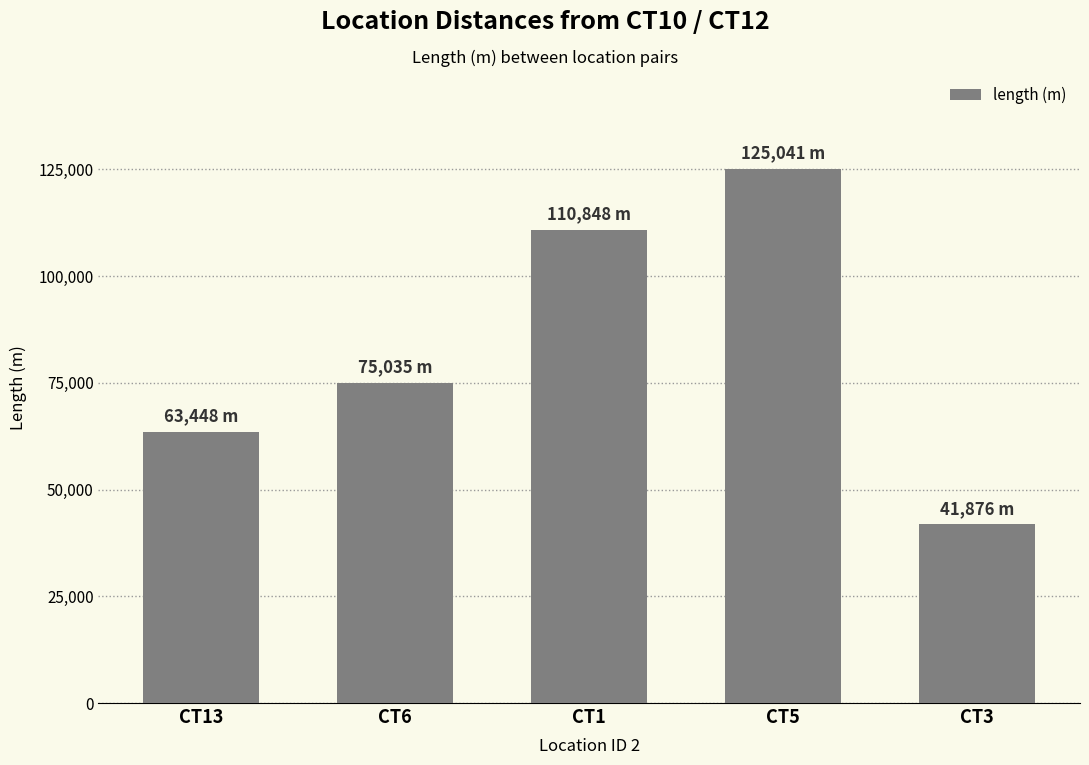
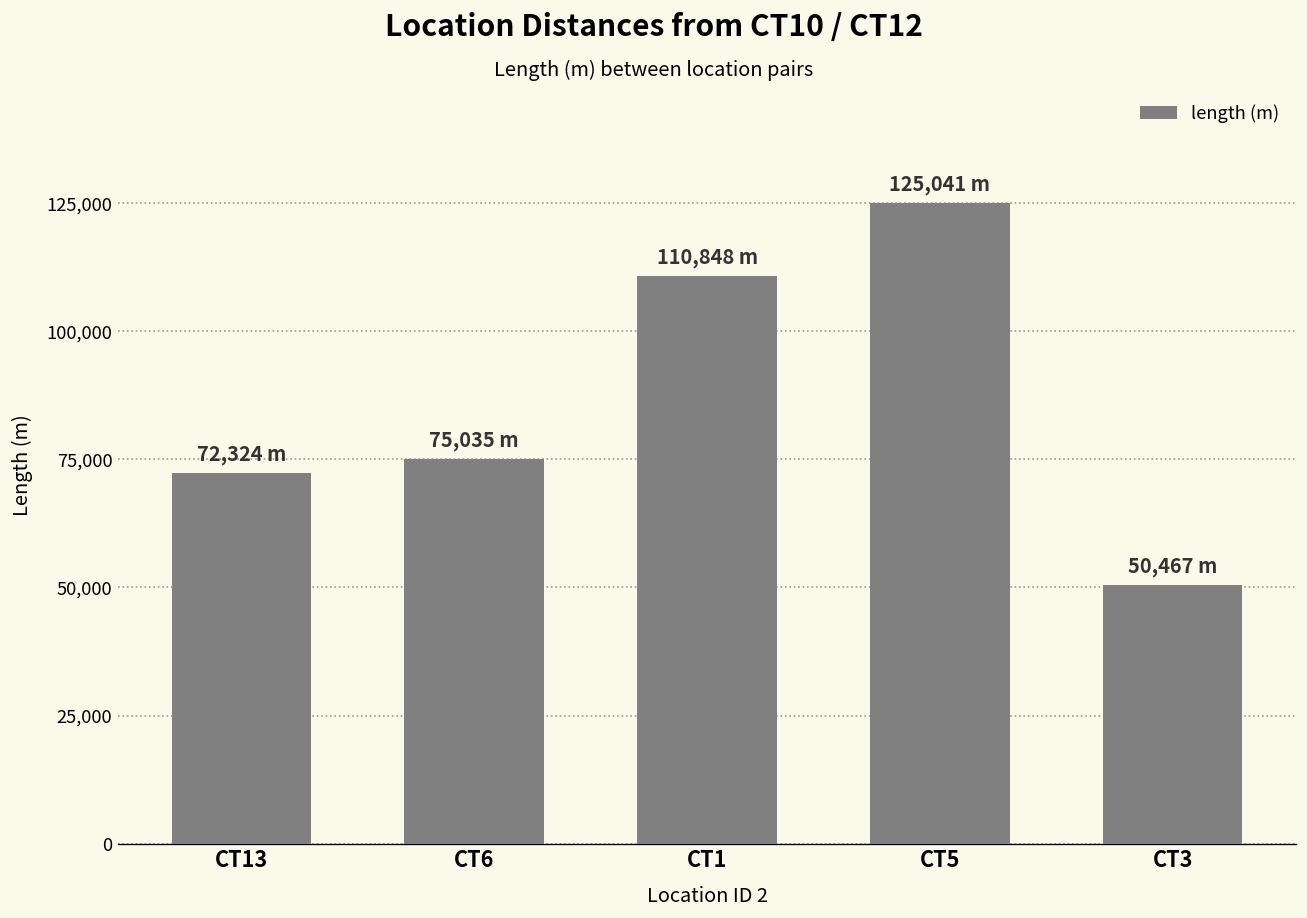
CT13: 63,448 -> 72,324
CT3: 41,876 -> 50,467
